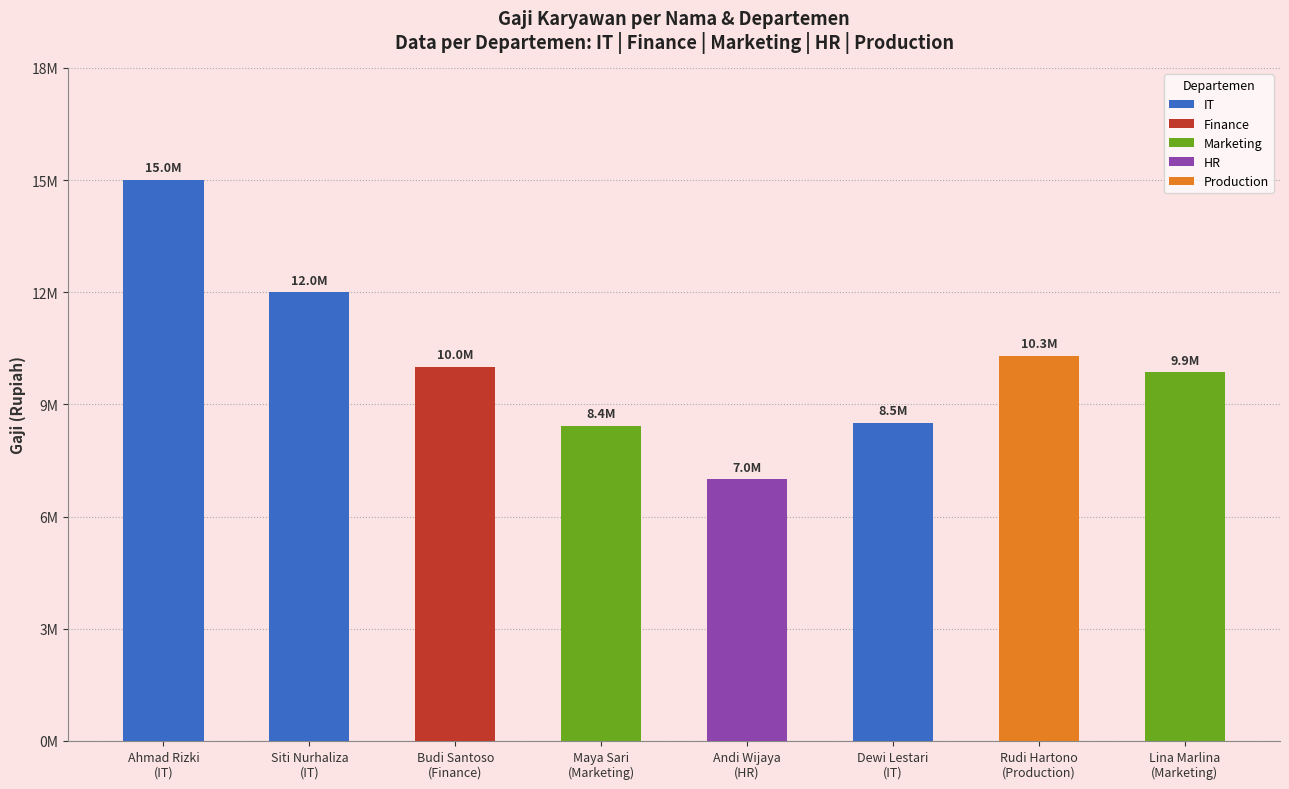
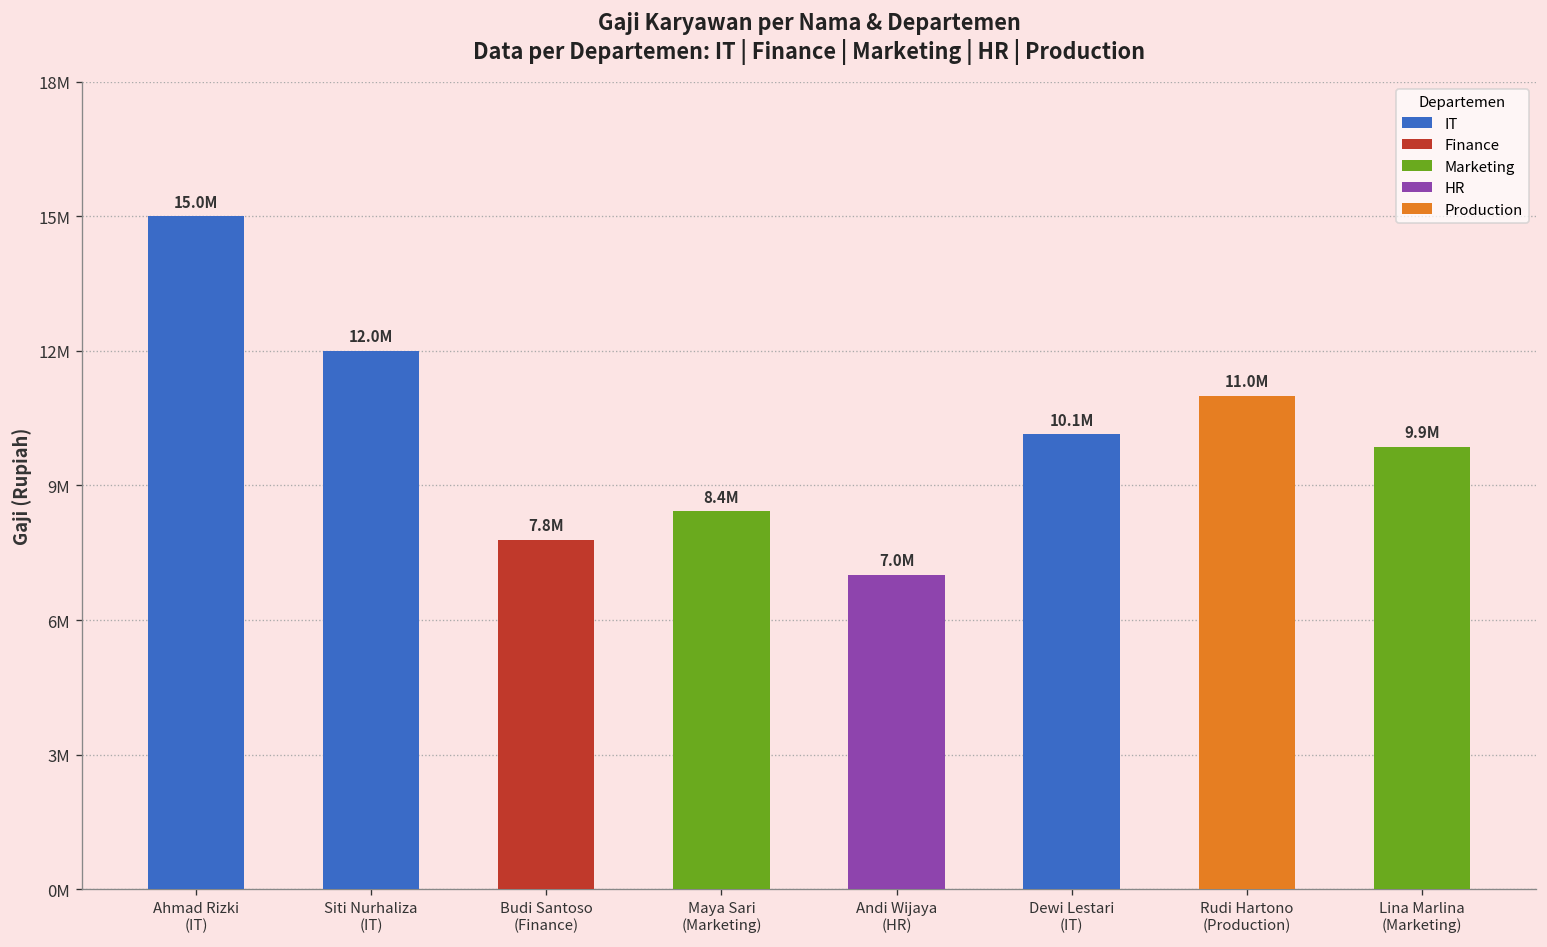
Budi Santoso (Finance): 10.0M -> 7.8M
Dewi Lestari (IT): 8.5M -> 10.1M
Rudi Hartono (Production): 10.3M -> 11.0M
